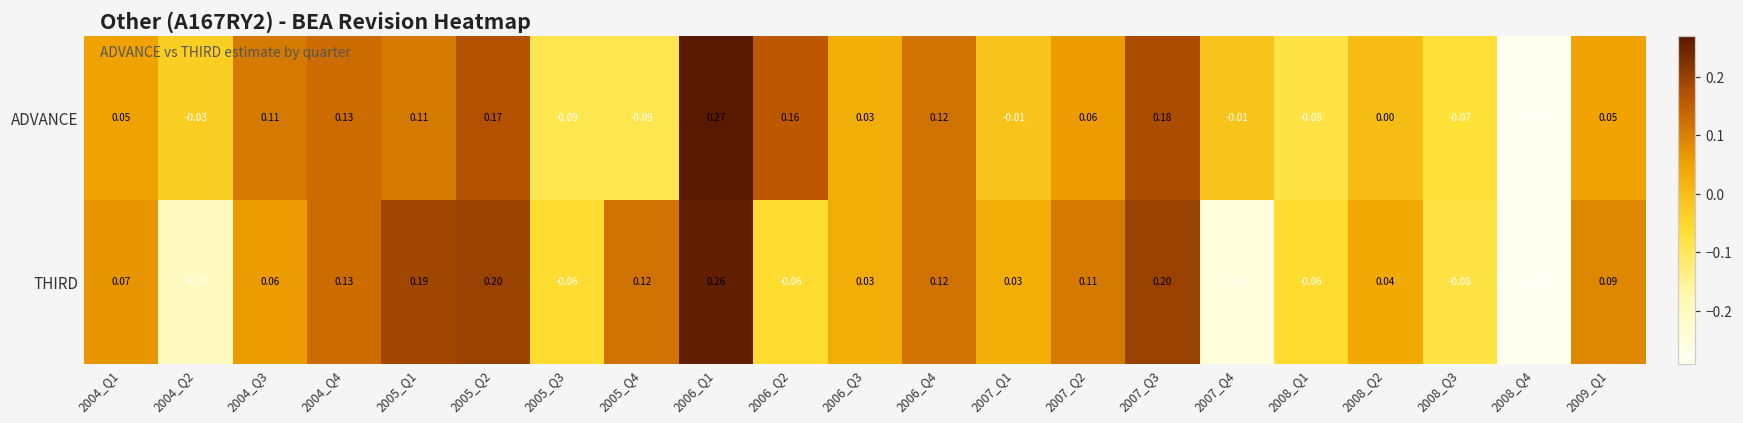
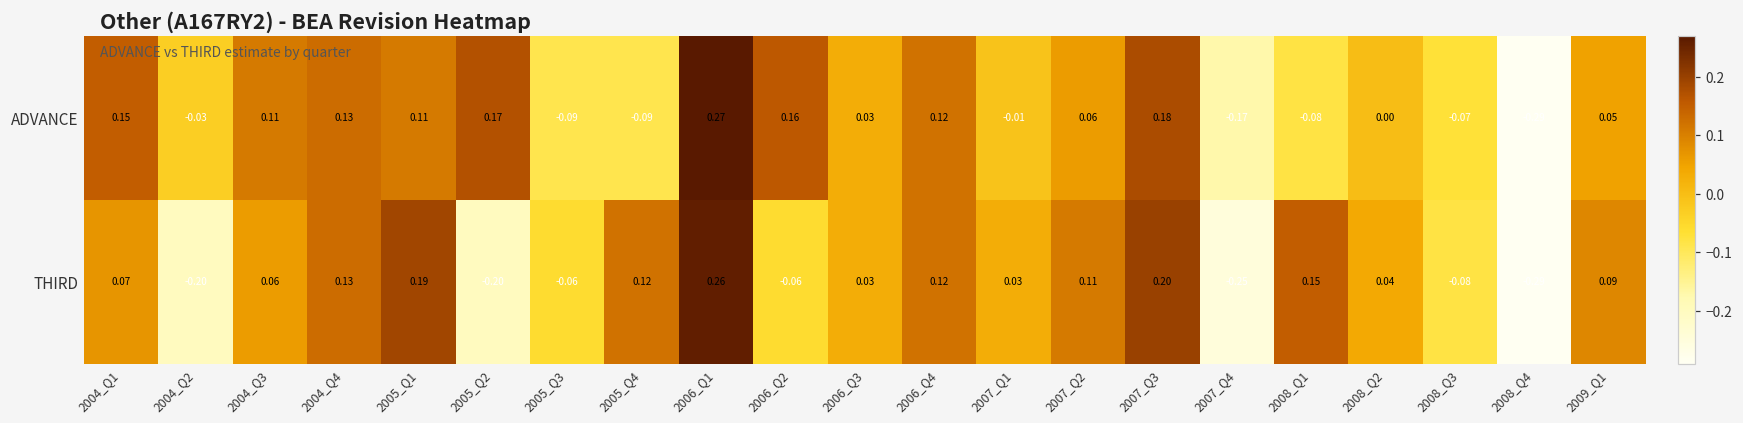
ADVANCE, 2004_Q1: 0.05 -> 0.15
ADVANCE, 2007_Q4: -0.01 -> -0.17
THIRD, 2005_Q2: 0.20 -> -0.20
THIRD, 2008_Q1: -0.06 -> 0.15
